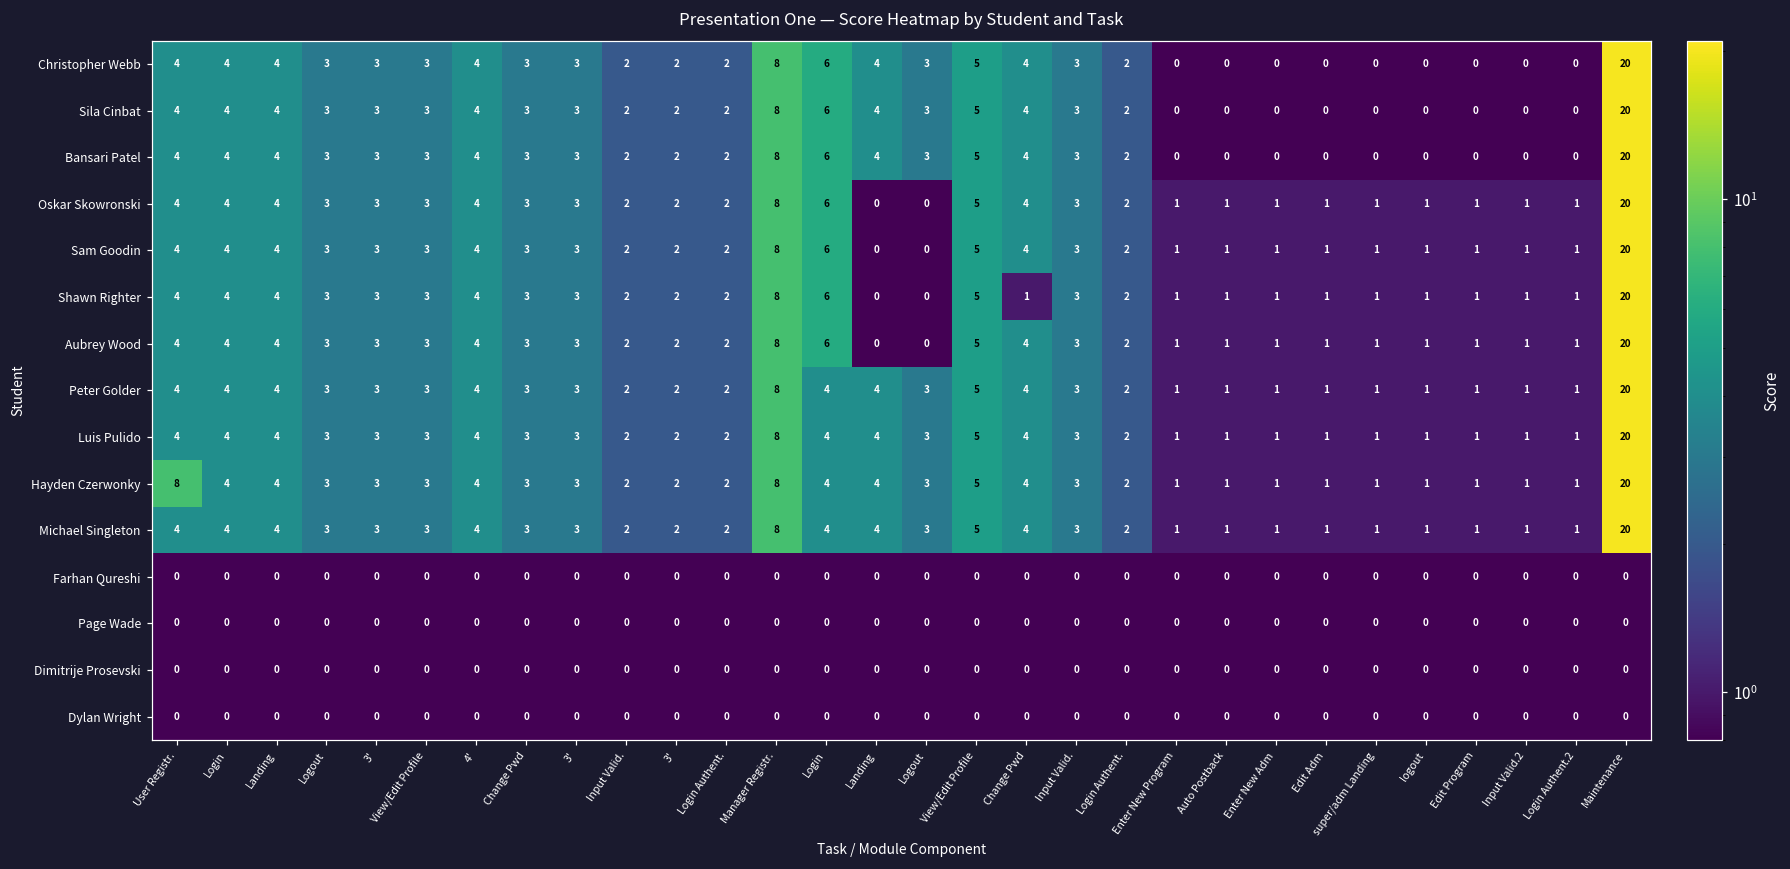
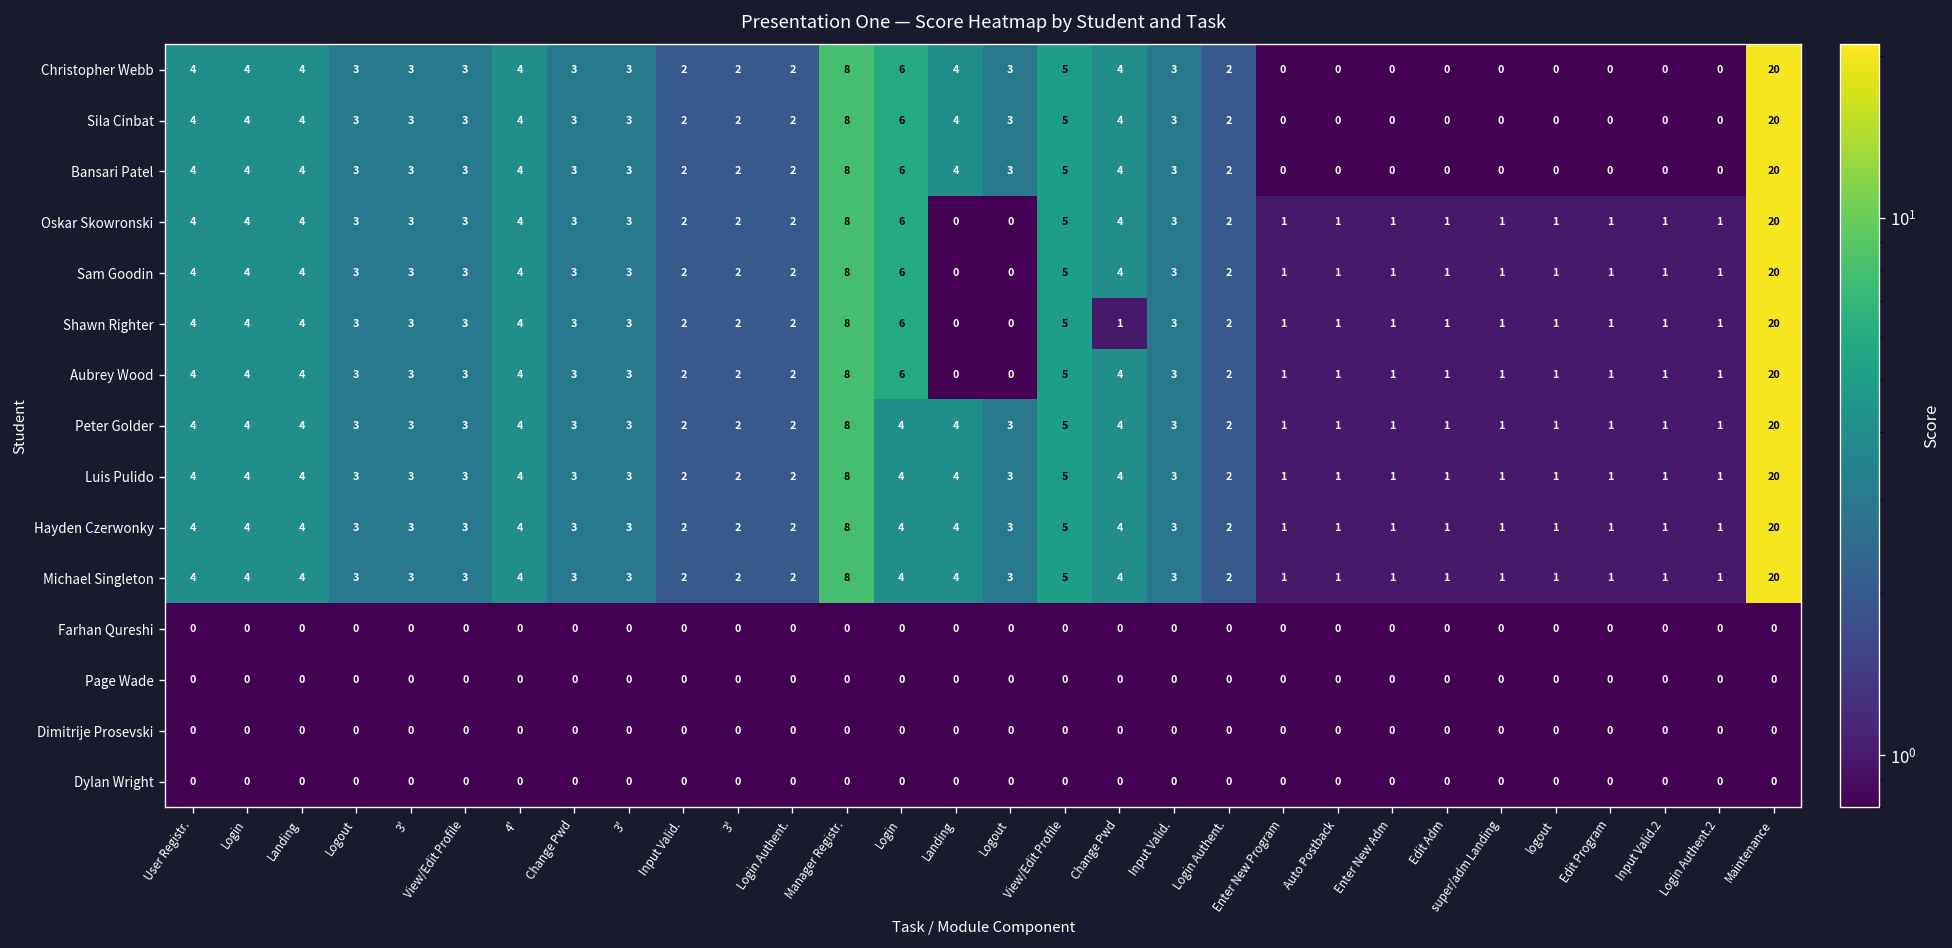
Hayden Czerwonky, User Registr.: 8 -> 4
